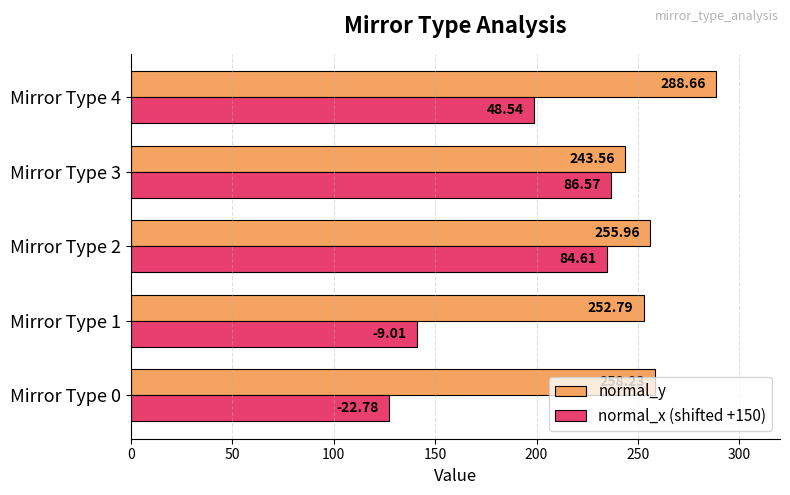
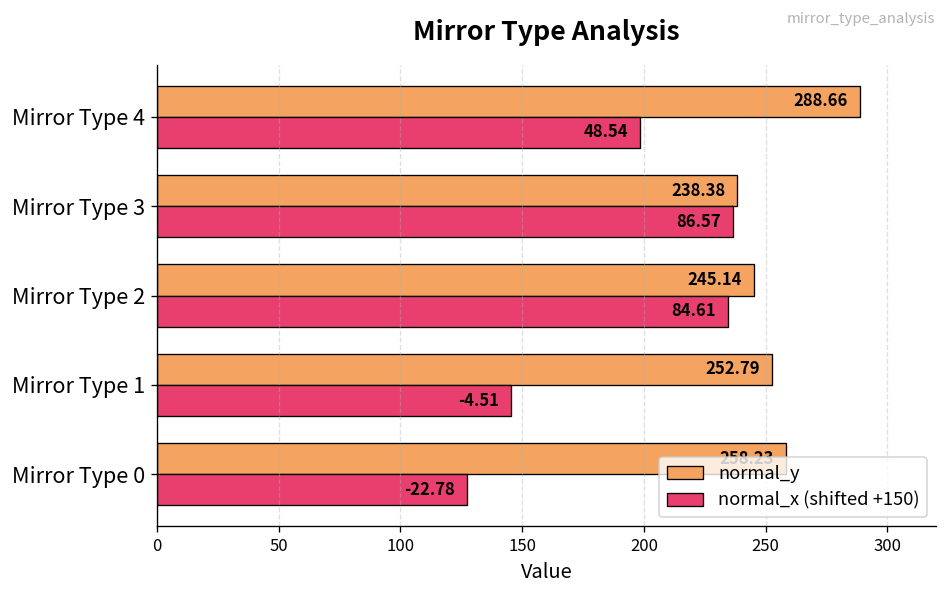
normal_y, Mirror Type 3: 243.56 -> 238.38
normal_y, Mirror Type 2: 255.96 -> 245.14
normal_x (shifted +150), Mirror Type 1: -9.01 -> -4.51
